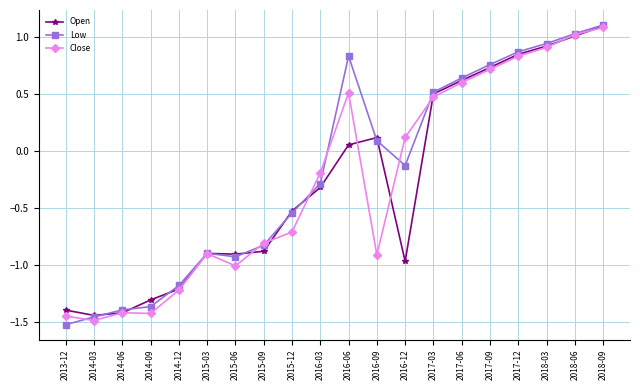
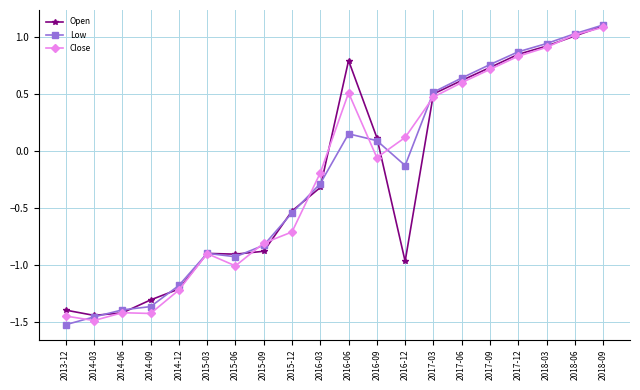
Open, 2016-06: 0.06 -> 0.80
Low, 2016-06: 0.84 -> 0.15
Close, 2016-09: -0.91 -> -0.06
